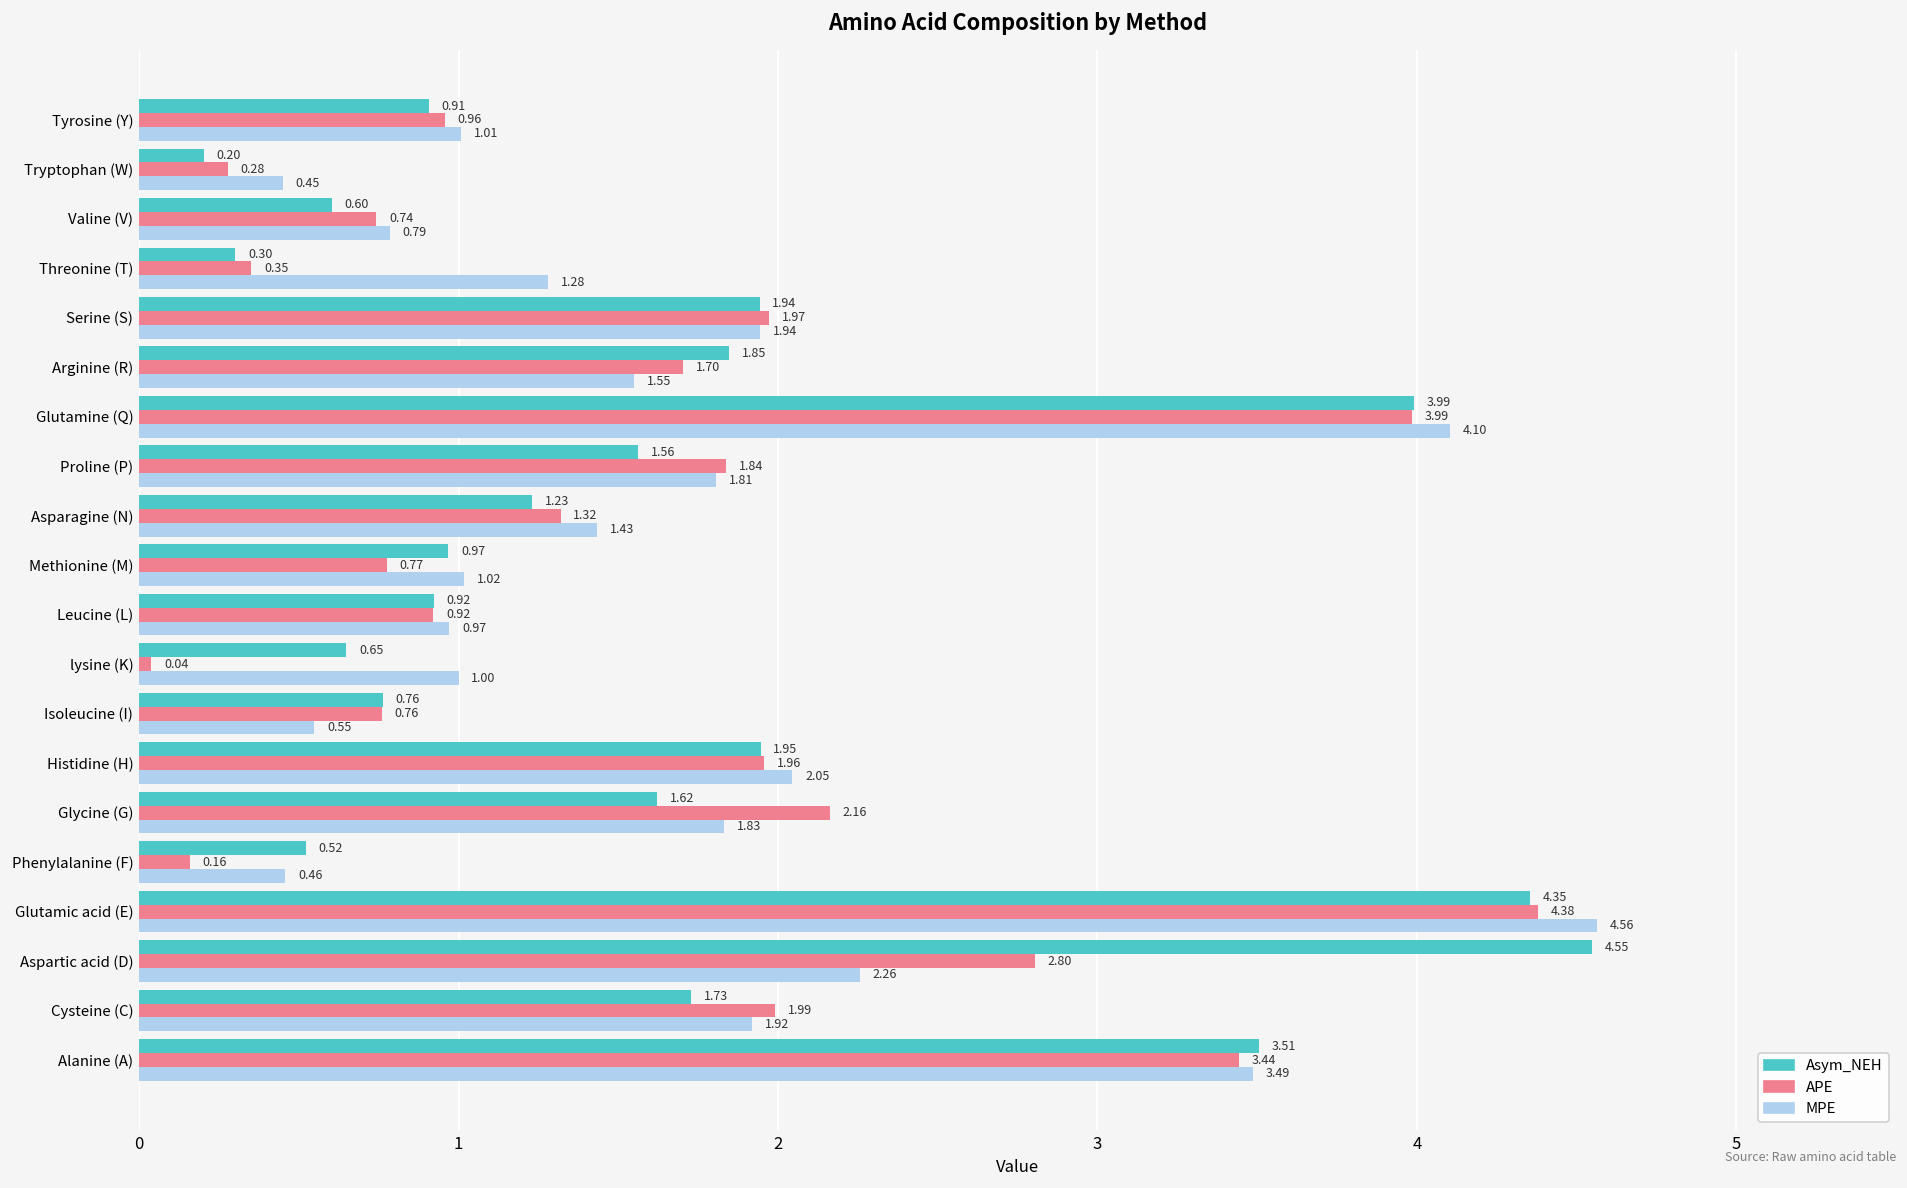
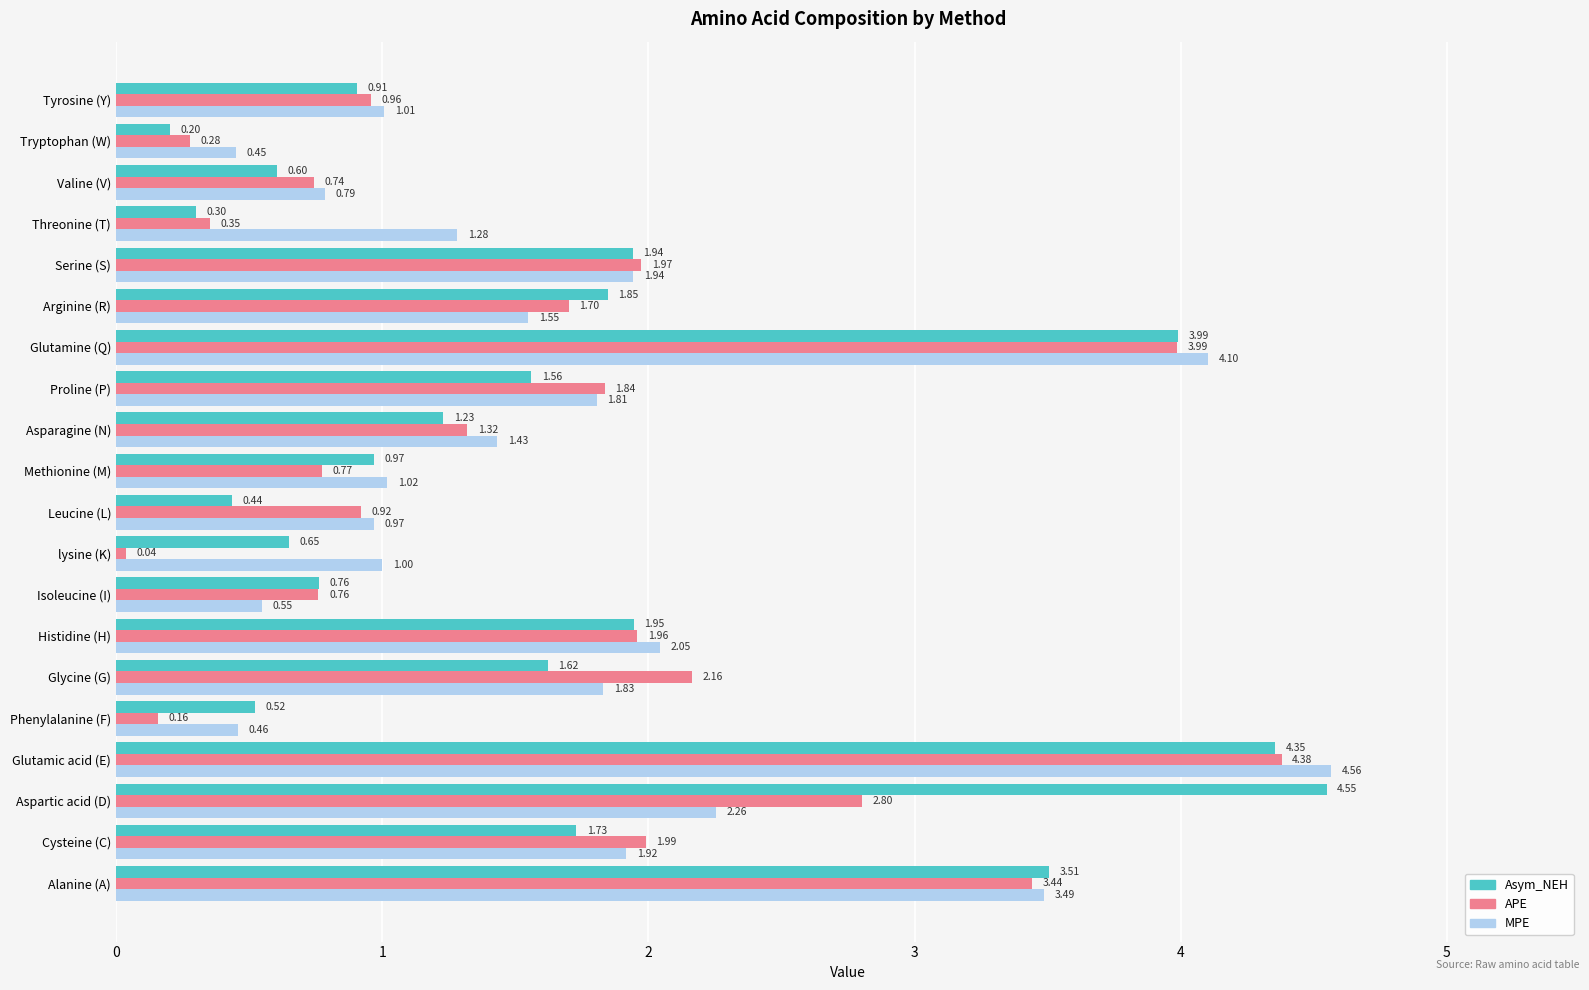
Asym_NEH, Leucine (L): 0.92 -> 0.44
